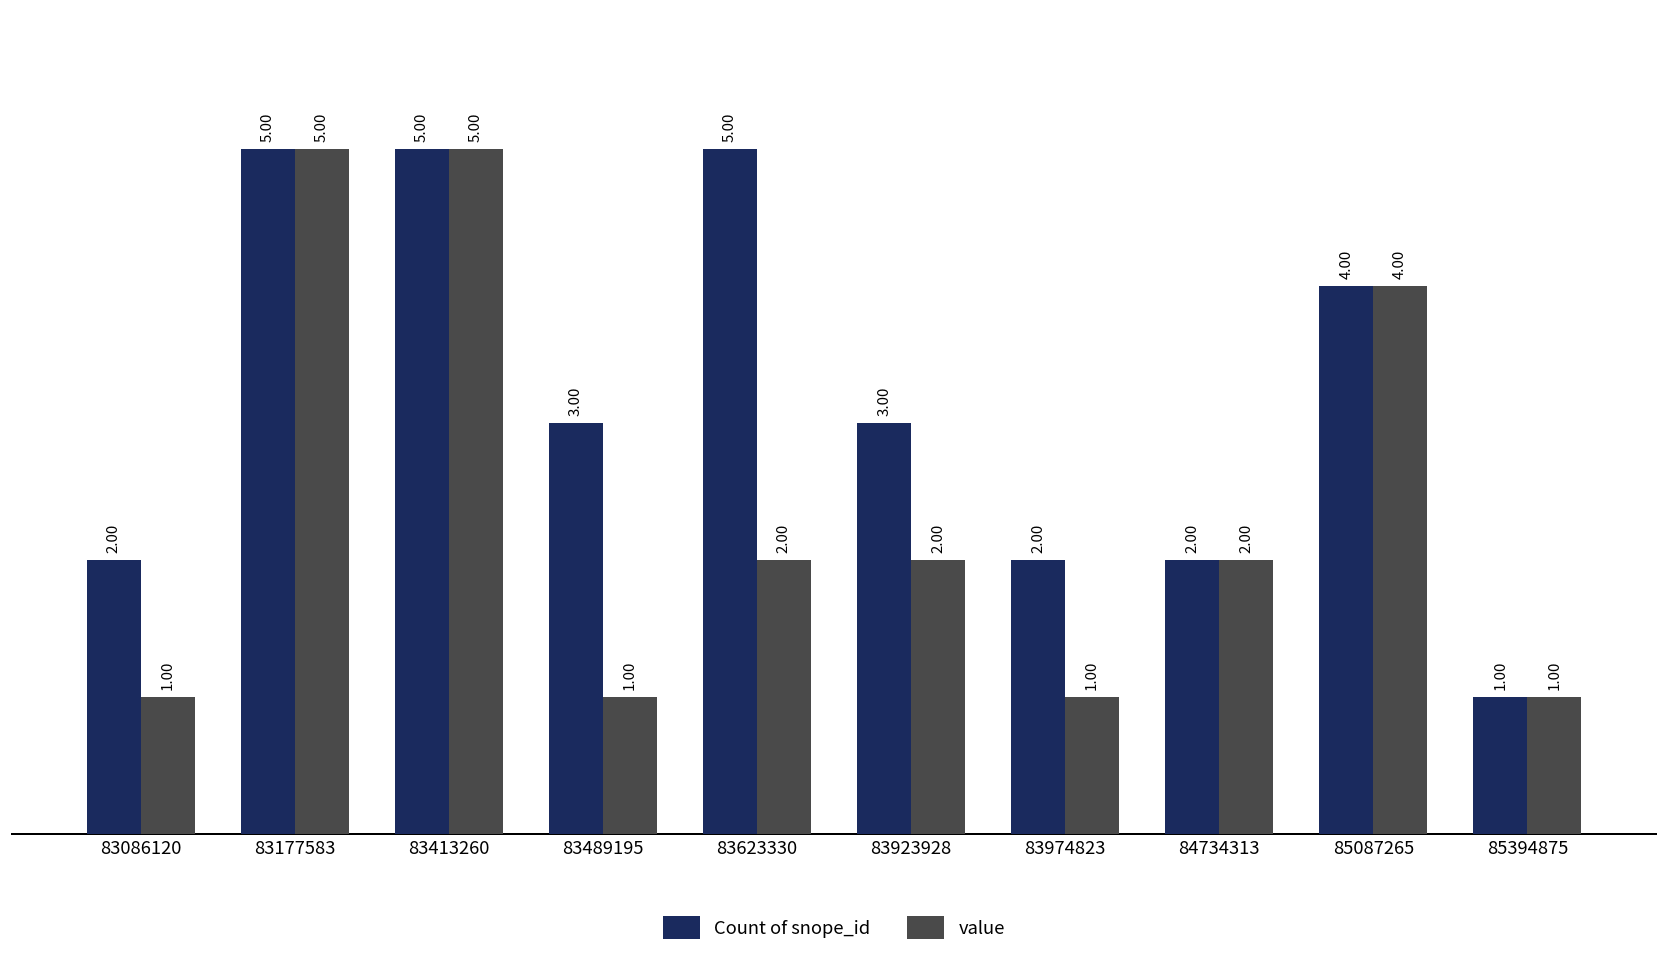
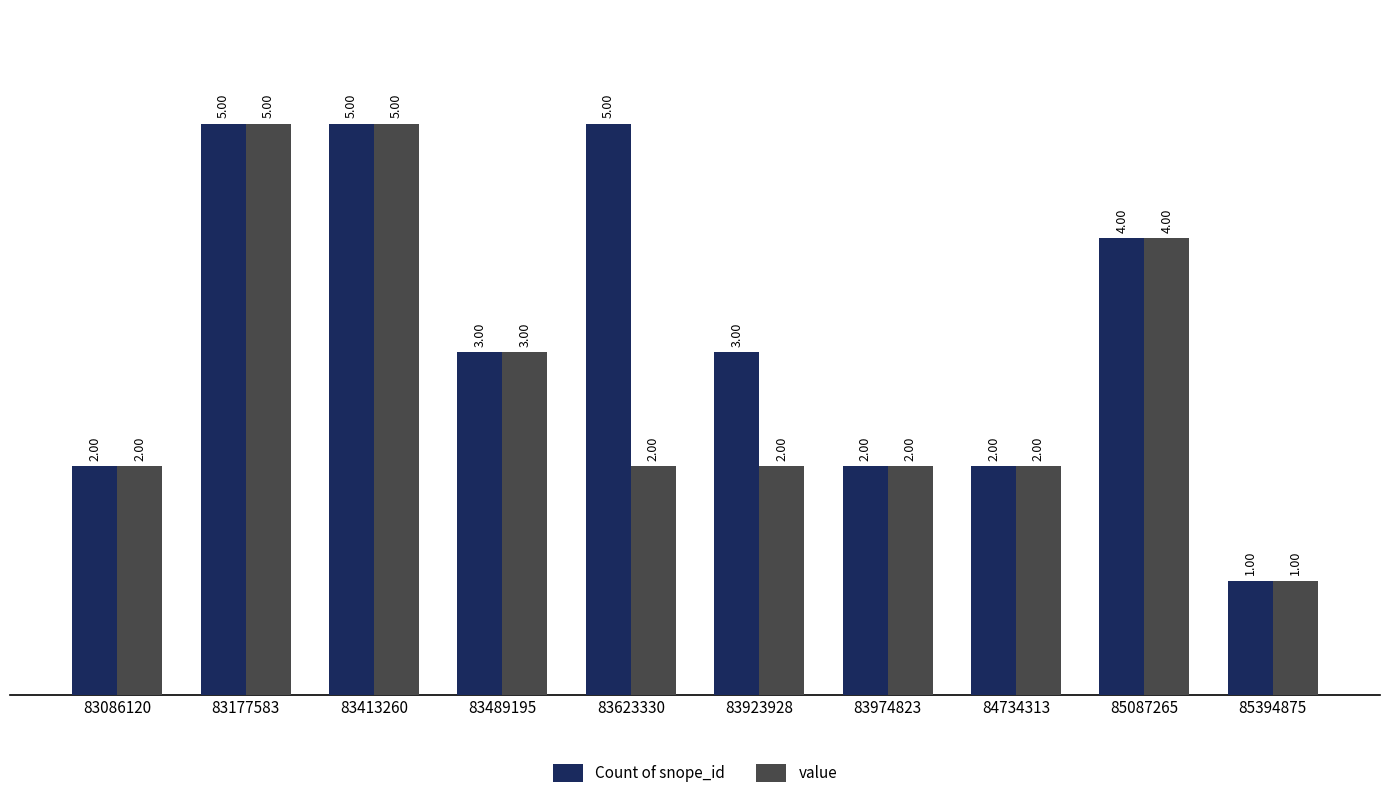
value, 83086120: 1.00 -> 2.00
value, 83489195: 1.00 -> 3.00
value, 83974823: 1.00 -> 2.00
